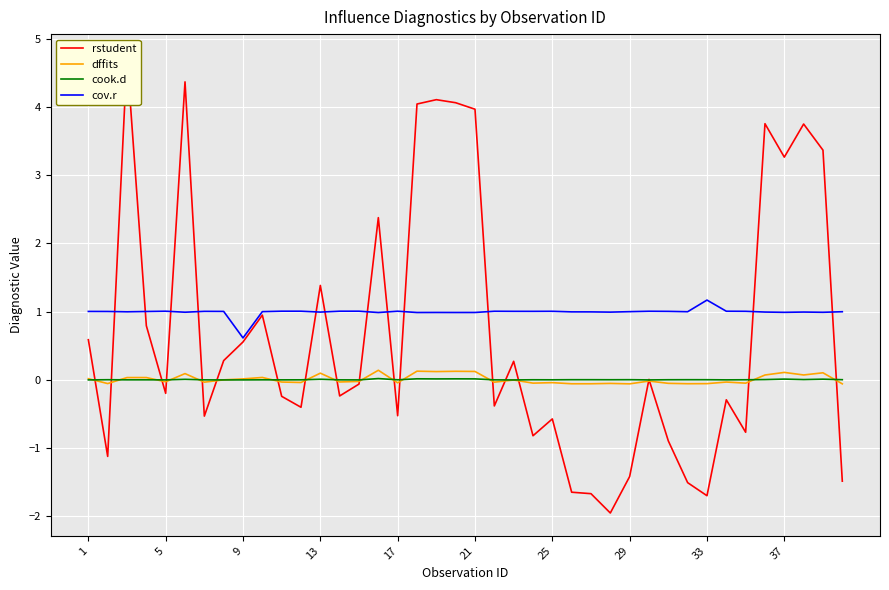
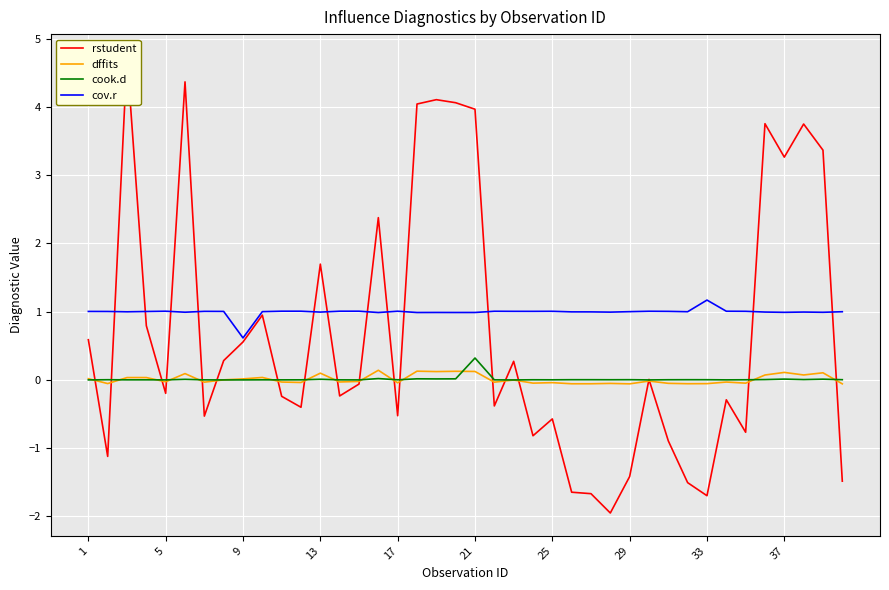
rstudent, 13: 1.4 -> 1.7
cook.d, 21: 0.0 -> 0.3
